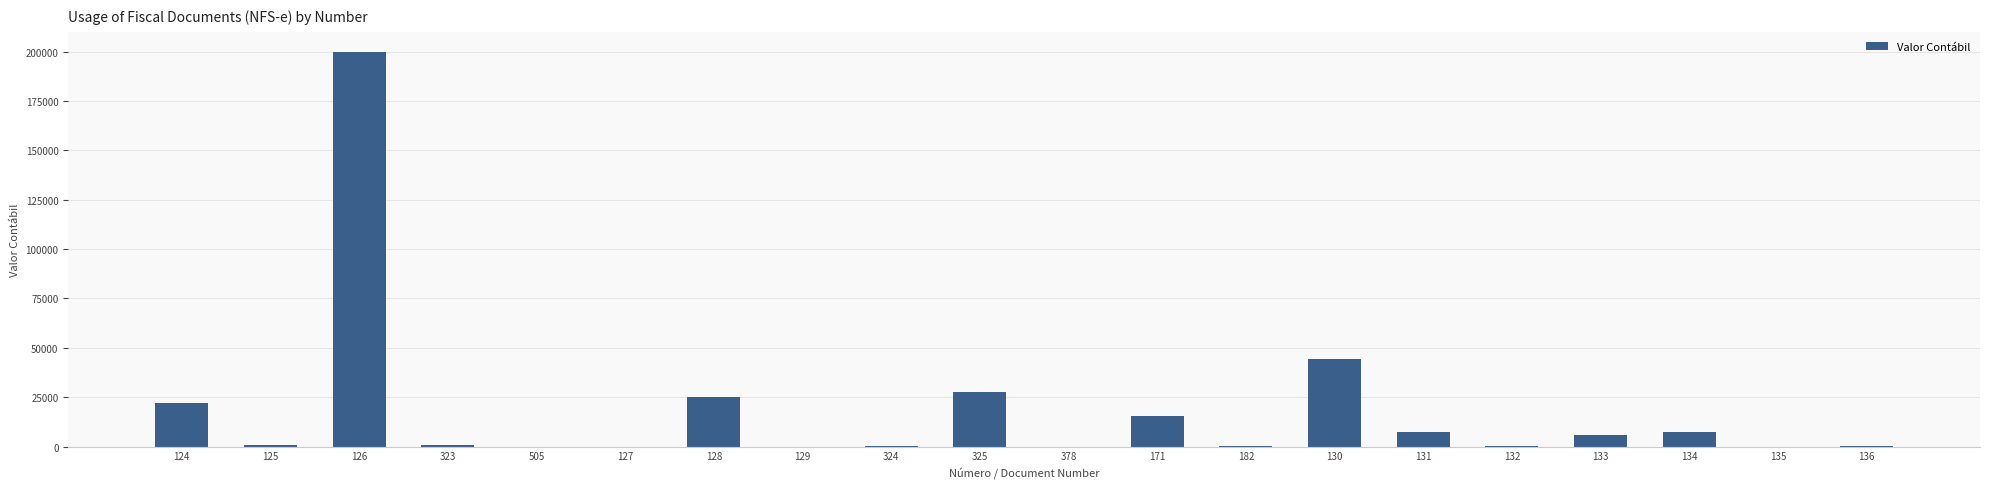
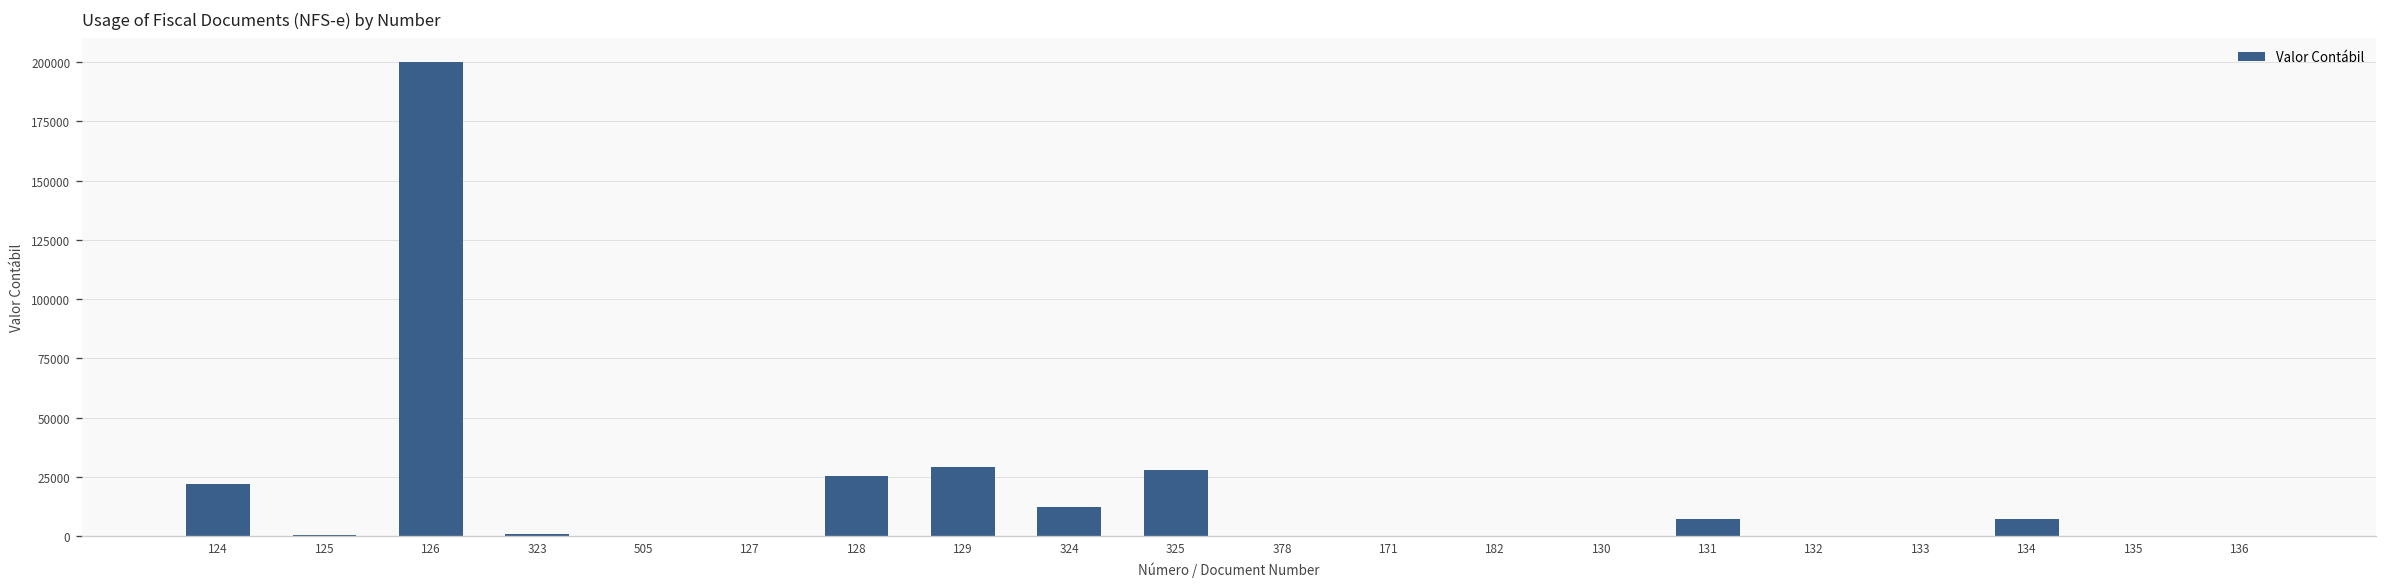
129: 0 -> 29000
324: 0 -> 12000
171: 15000 -> 0
130: 44000 -> 0
133: 6000 -> 0
